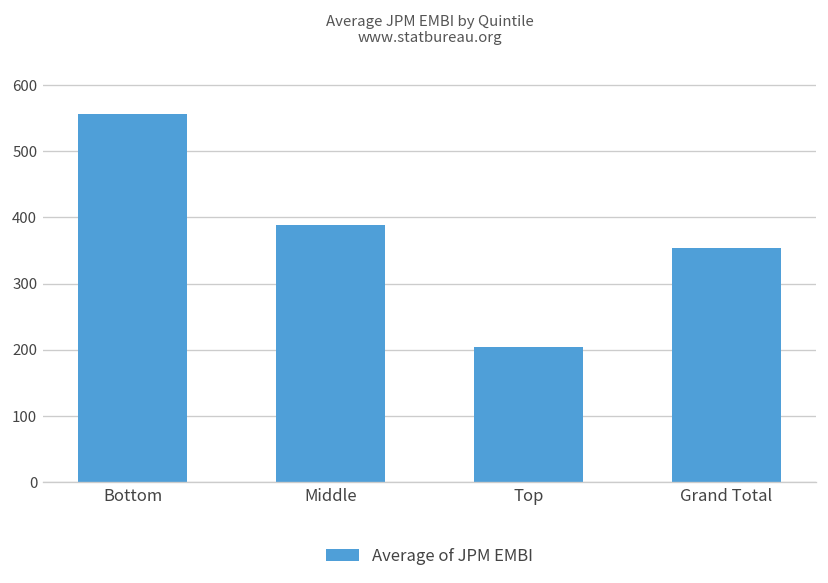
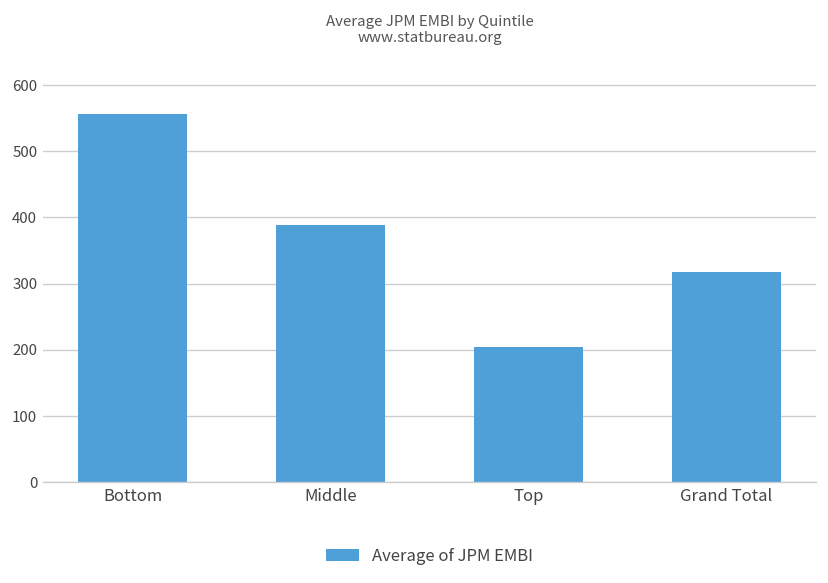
Grand Total: 350 -> 320
